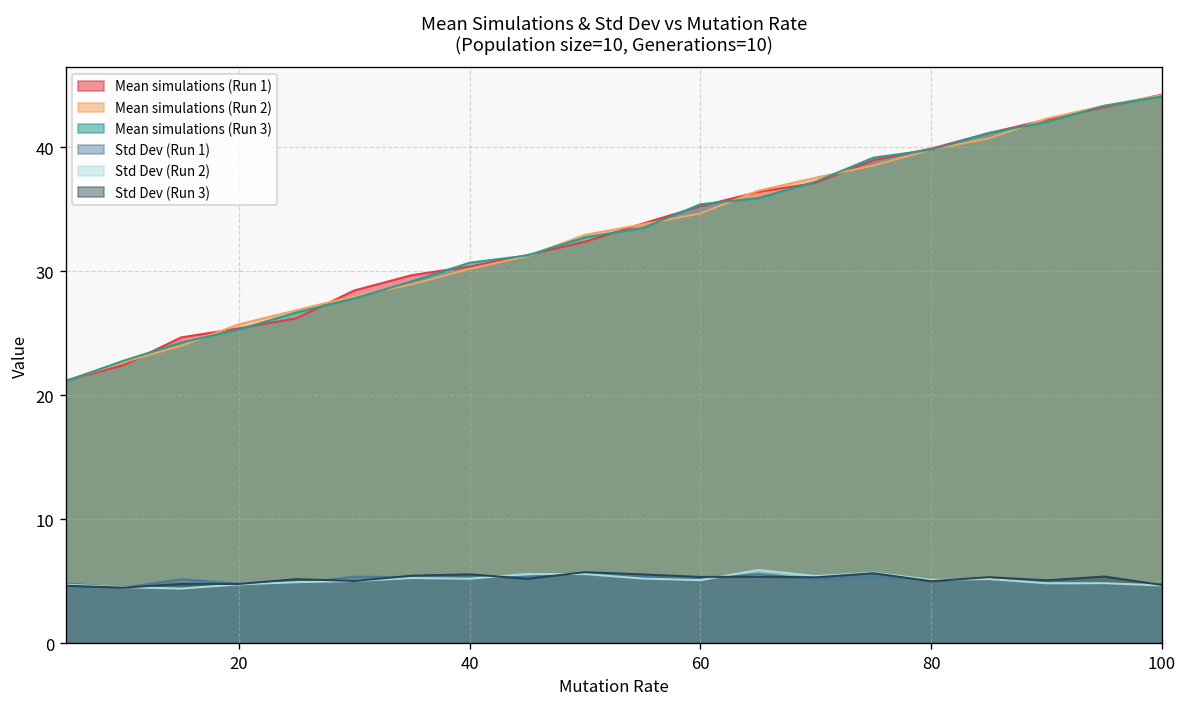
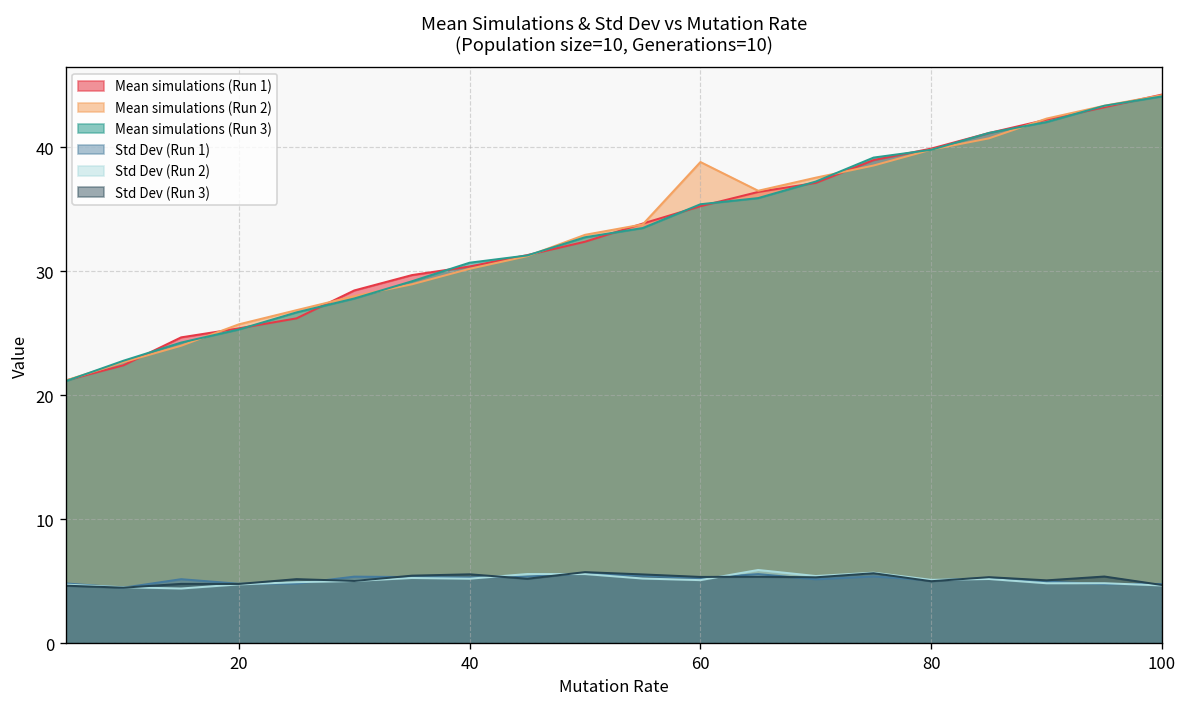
Mean simulations (Run 2), 60: 34.7 -> 38.8
